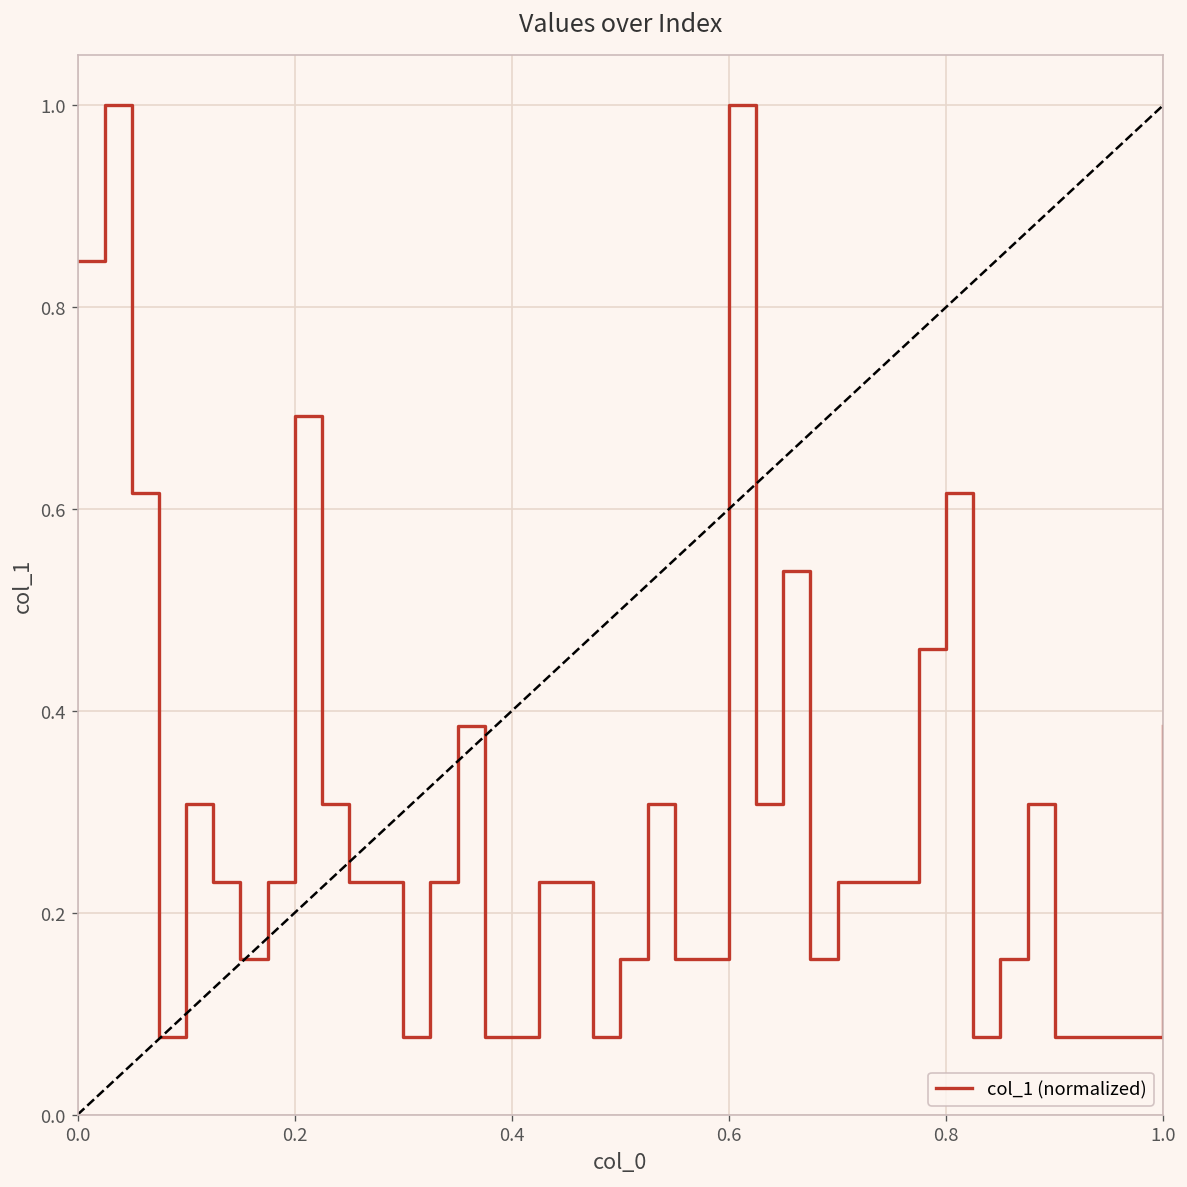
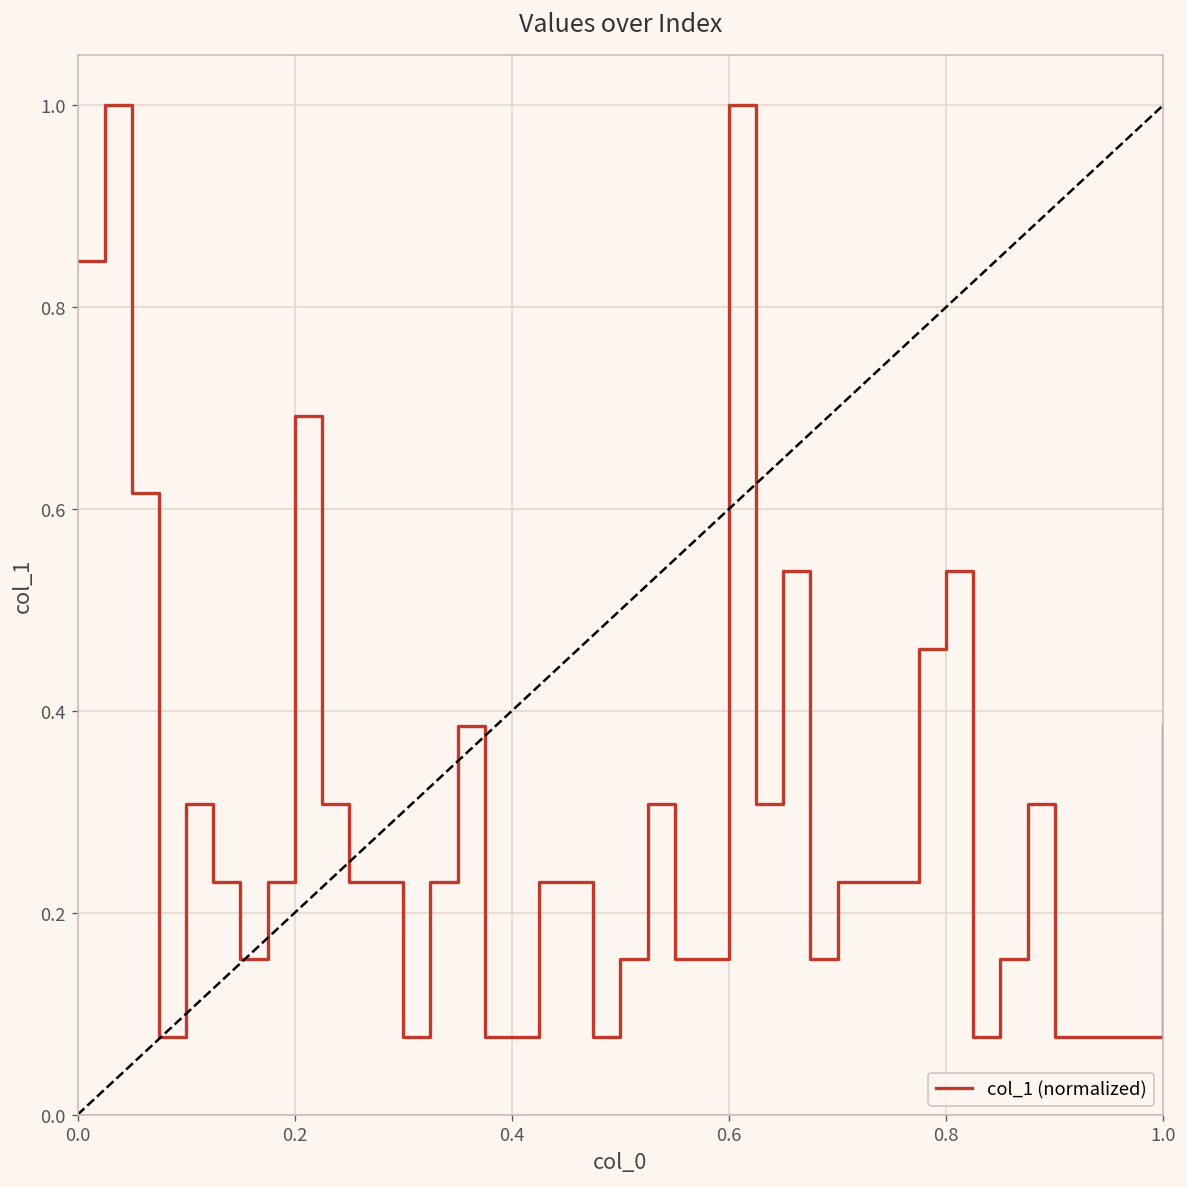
col_1 (normalized), 0.8: 0.62 -> 0.54
